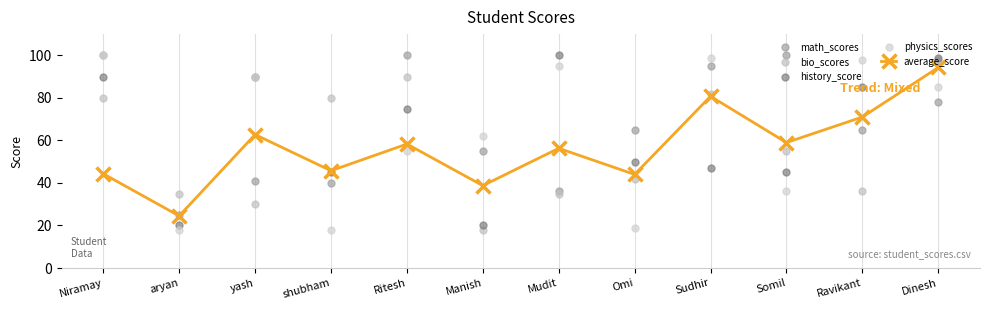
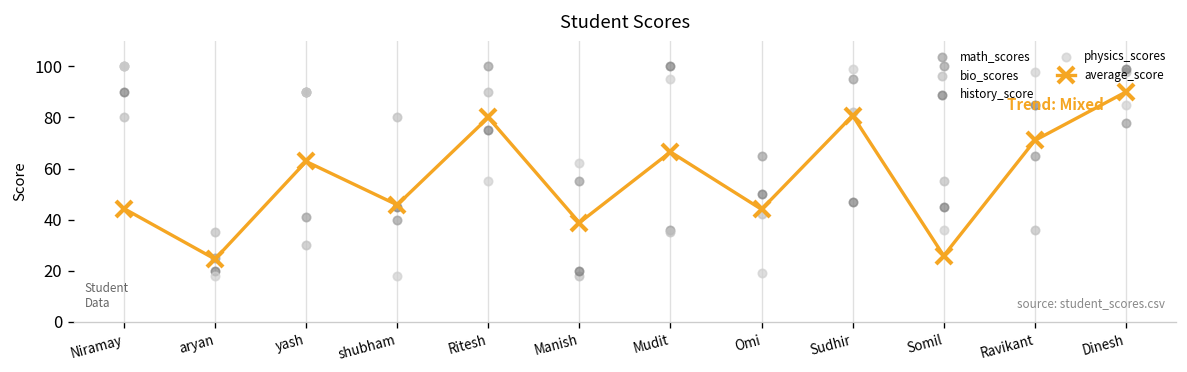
average_score, Ritesh: 58 -> 80
average_score, Mudit: 56 -> 67
average_score, Somil: 59 -> 26
average_score, Dinesh: 94 -> 90
